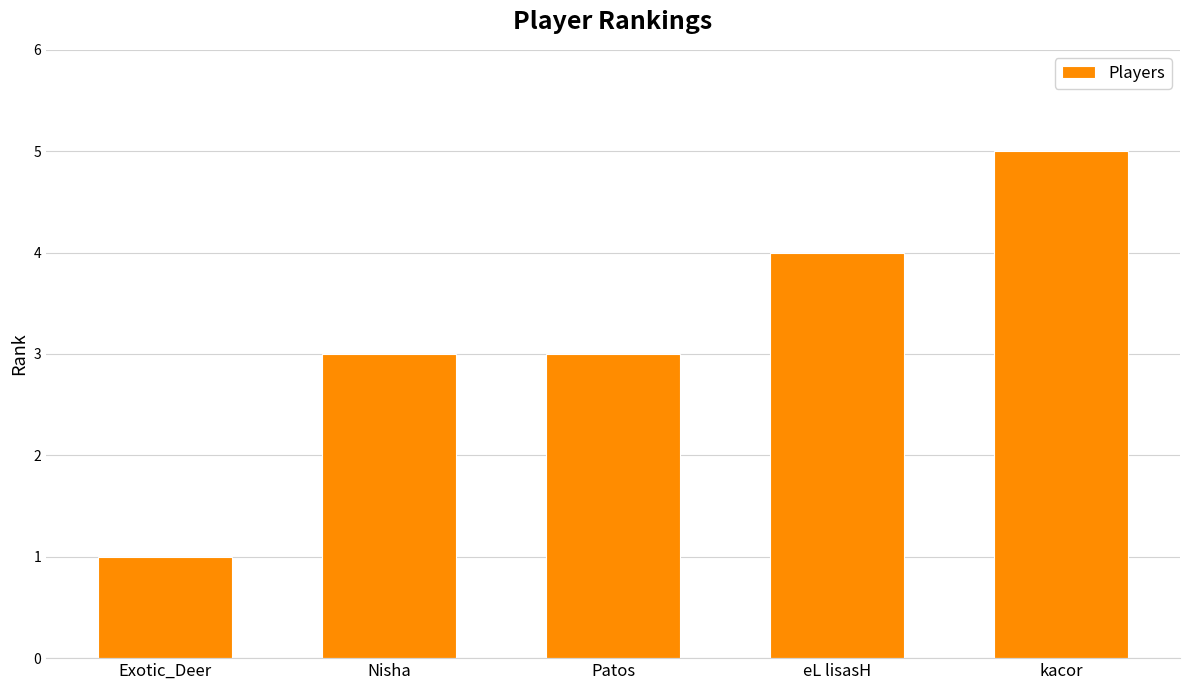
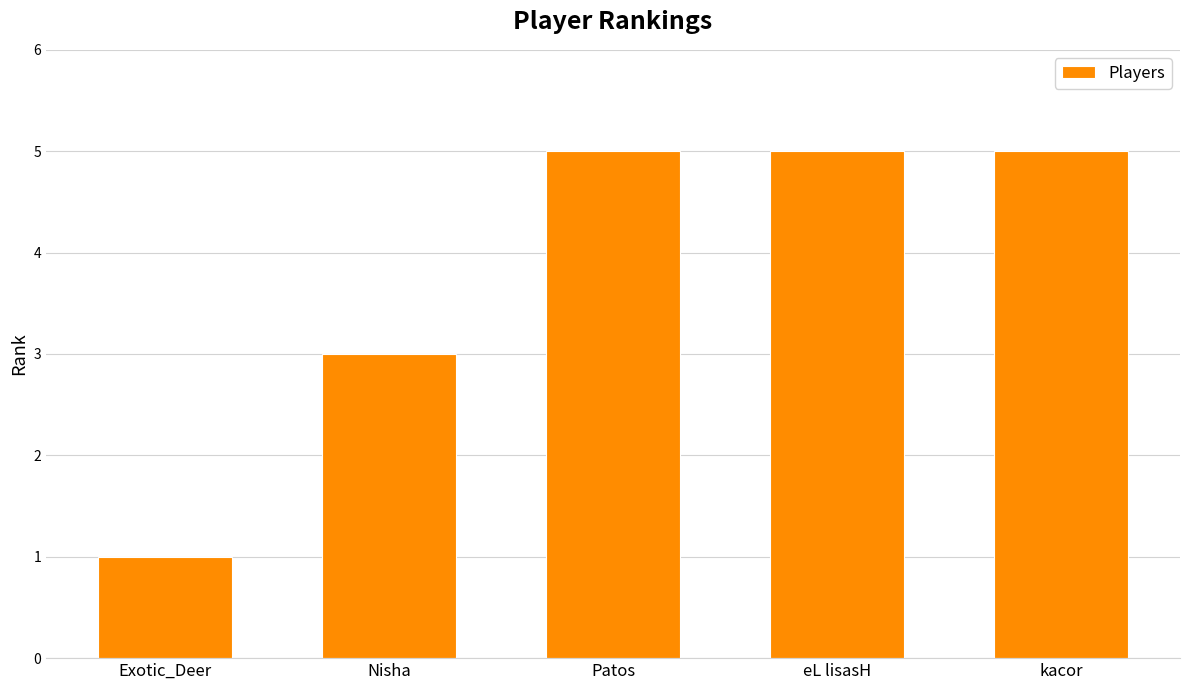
Patos: 3 -> 5
eL lisasH: 4 -> 5
